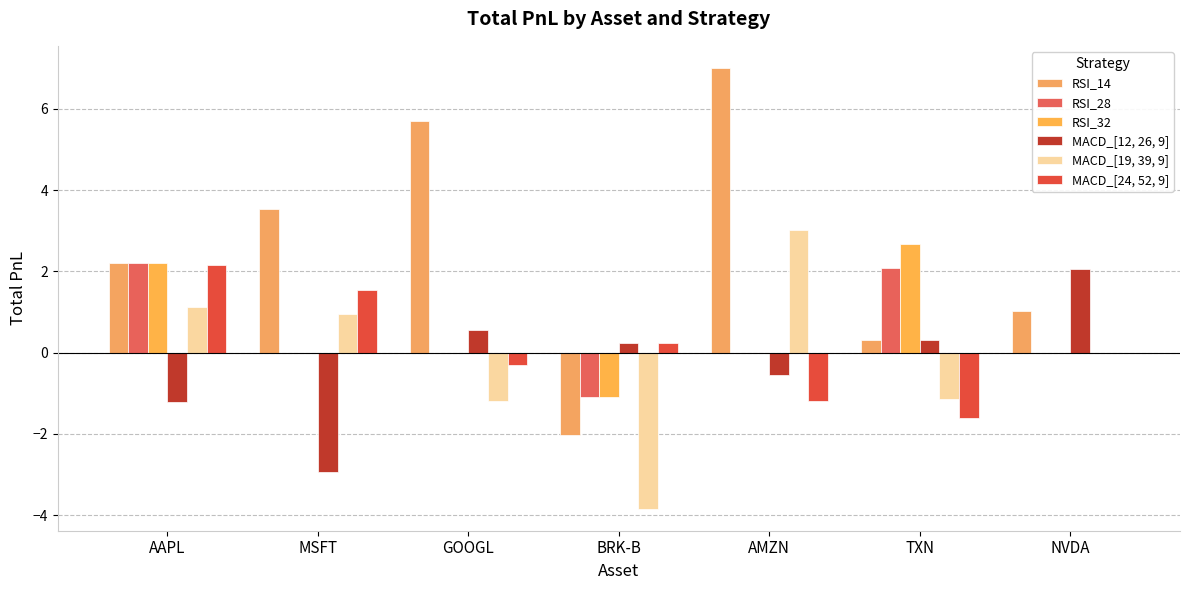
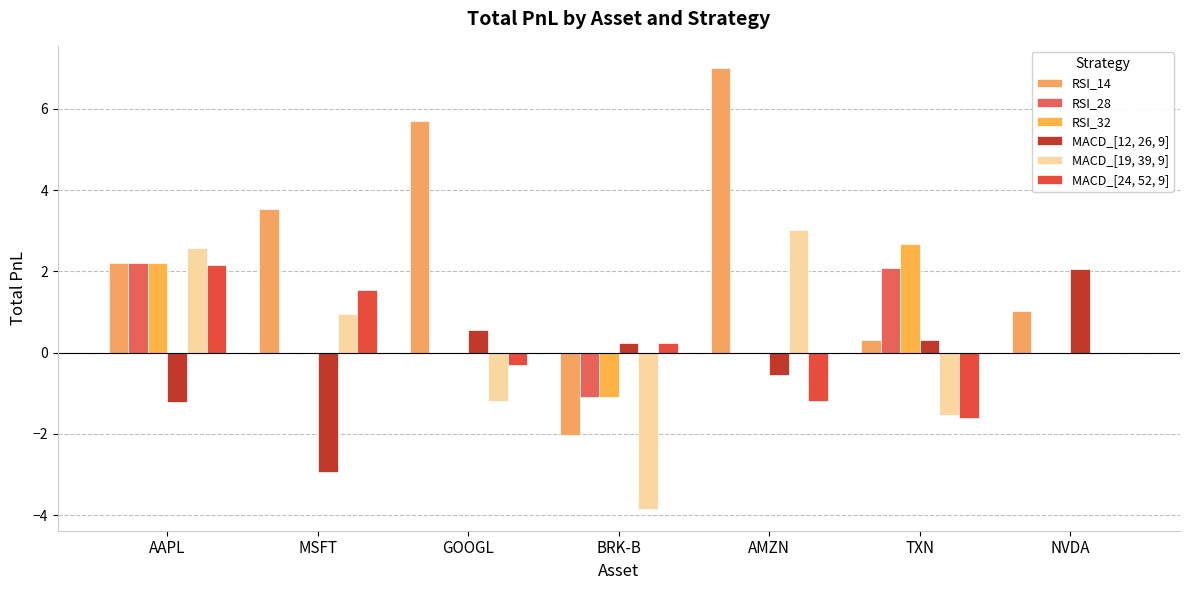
MACD_[19, 39, 9], AAPL: 1.1 -> 2.6
MACD_[19, 39, 9], TXN: -1.1 -> -1.5
